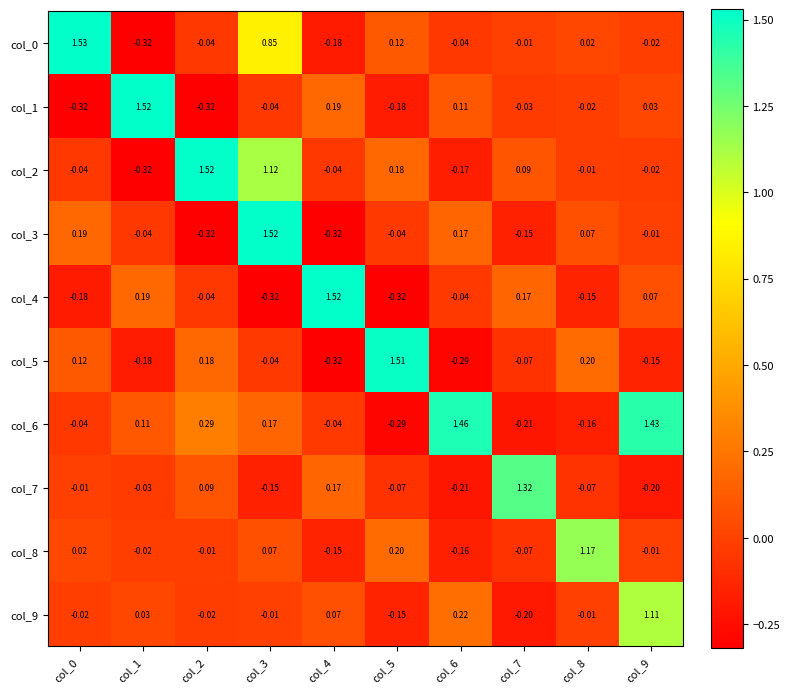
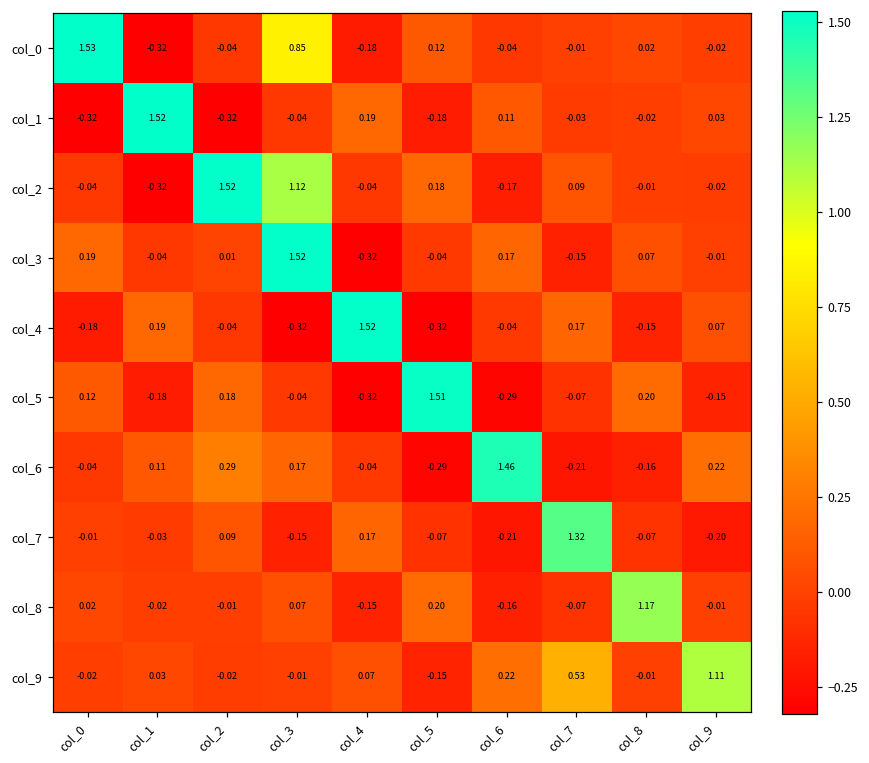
col_3, col_2: -0.32 -> 0.01
col_6, col_9: 1.43 -> 0.22
col_9, col_7: -0.20 -> 0.53
